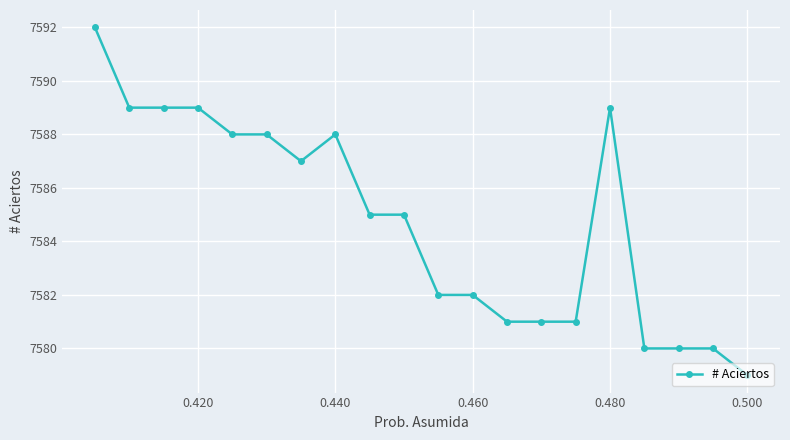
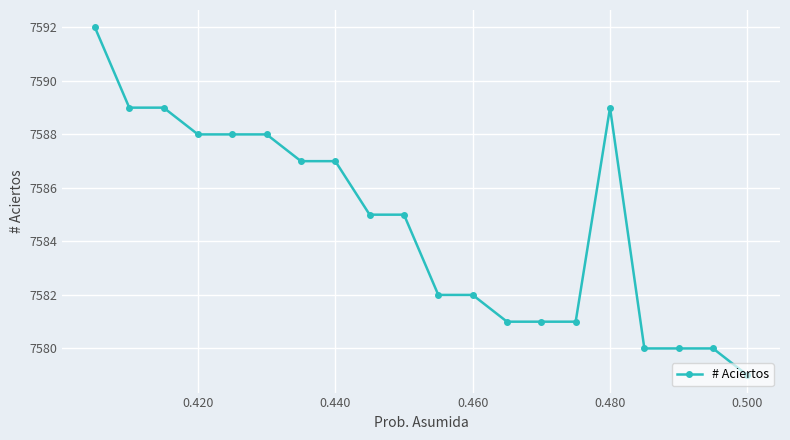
0.420: 7589 -> 7588
0.440: 7588 -> 7587
